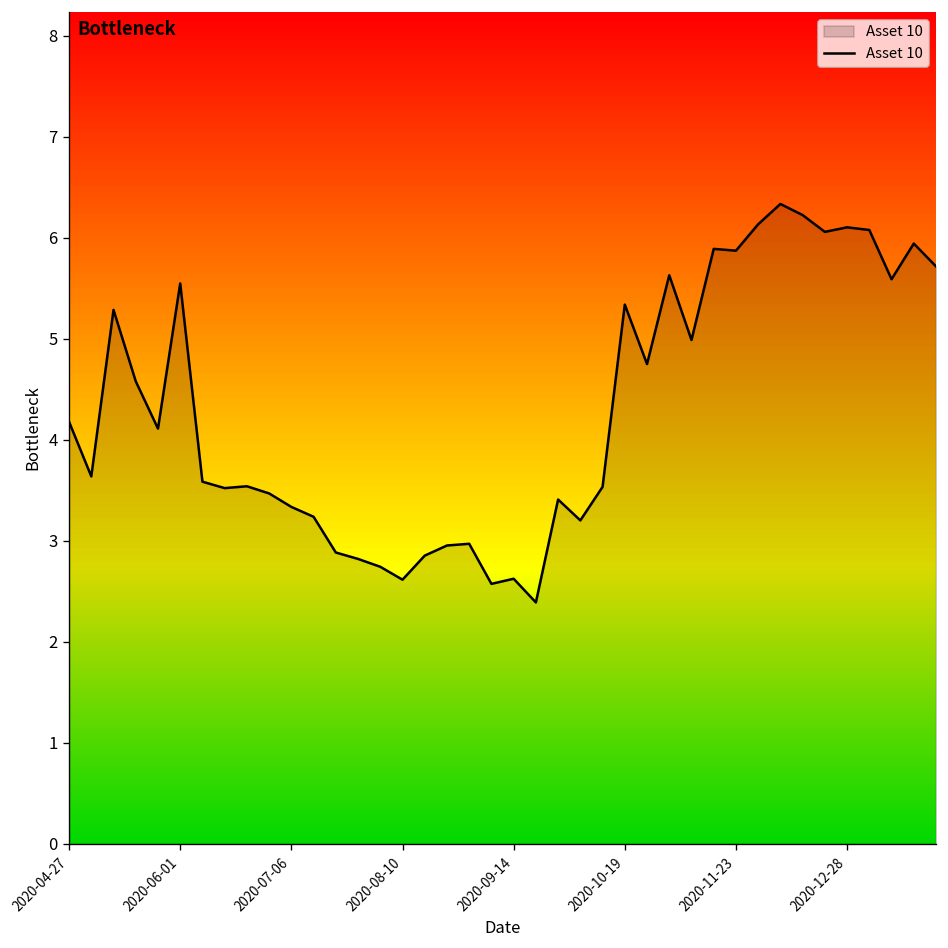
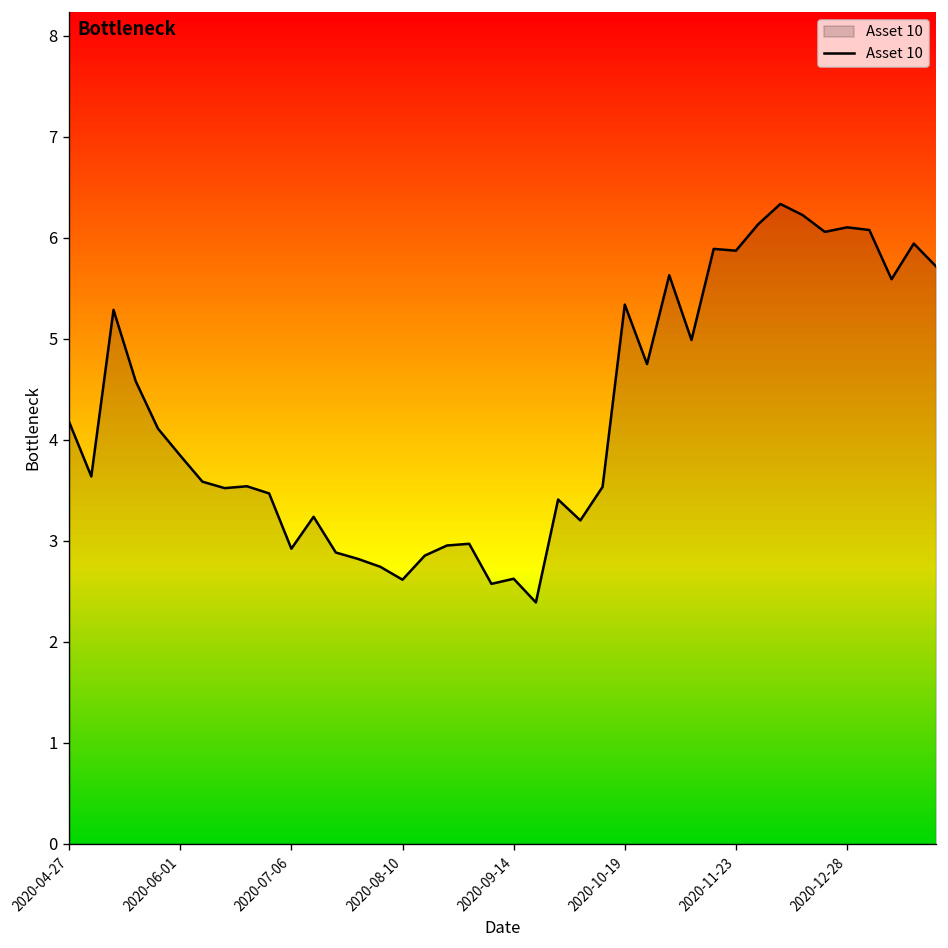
2020-06-01: 5.5 -> 3.8
2020-07-06: 3.3 -> 2.9
